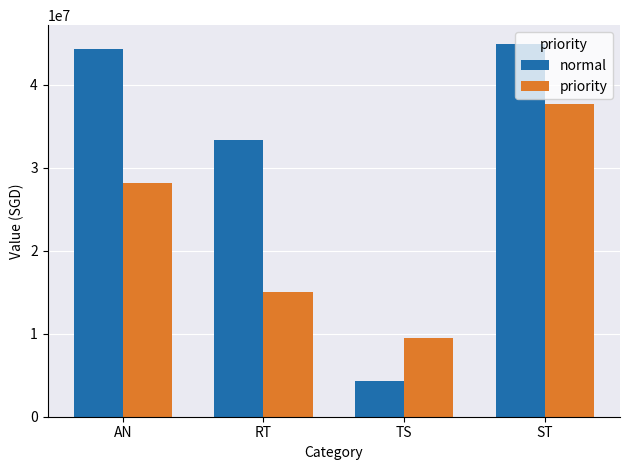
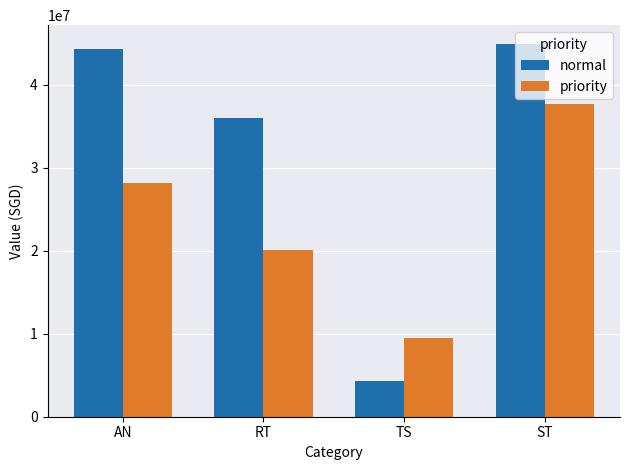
normal, RT: 33000000 -> 36000000
priority, RT: 15000000 -> 20000000
